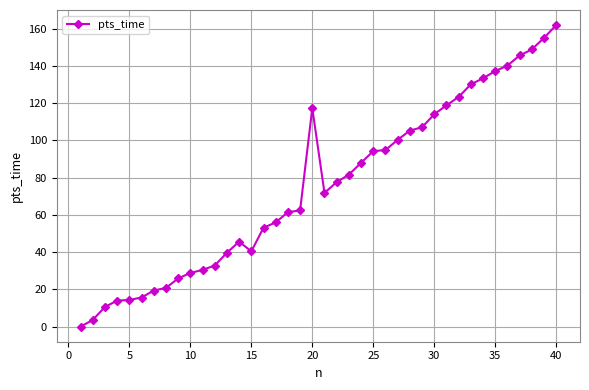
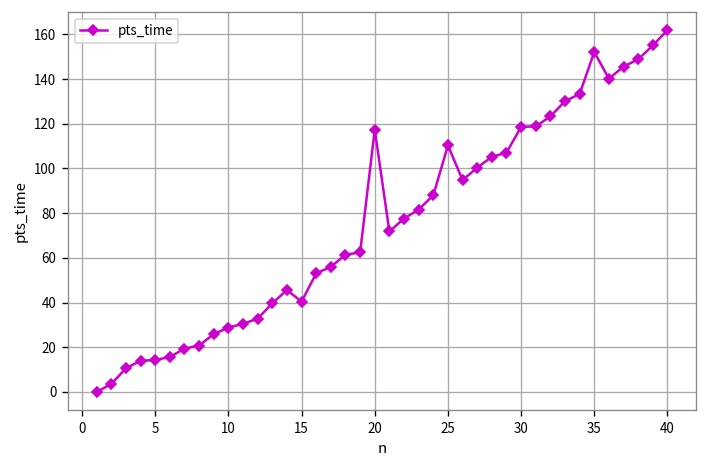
25: 94 -> 110
30: 114 -> 119
35: 137 -> 152
